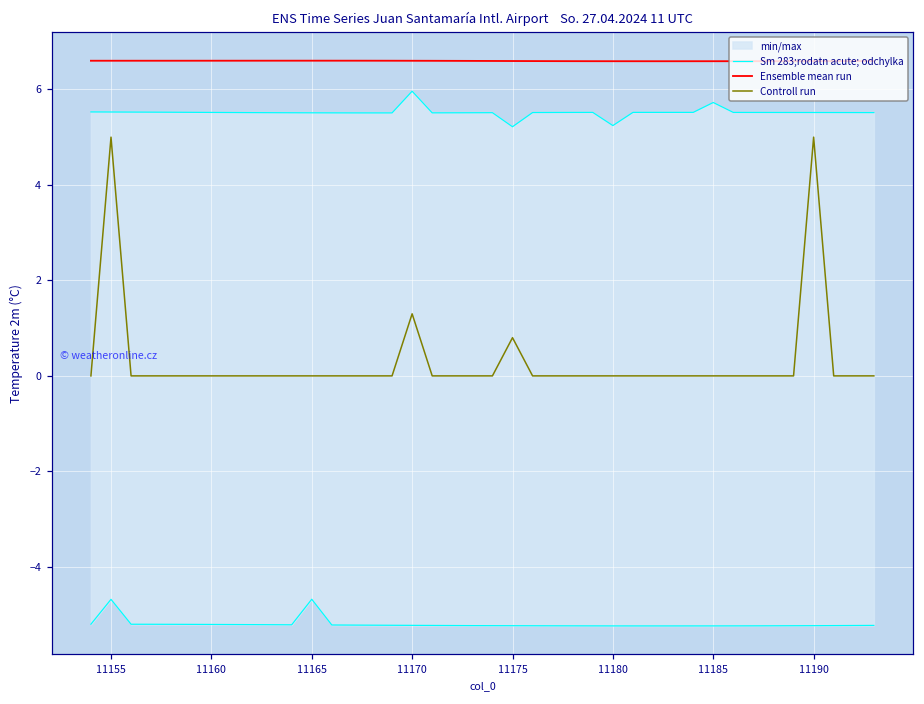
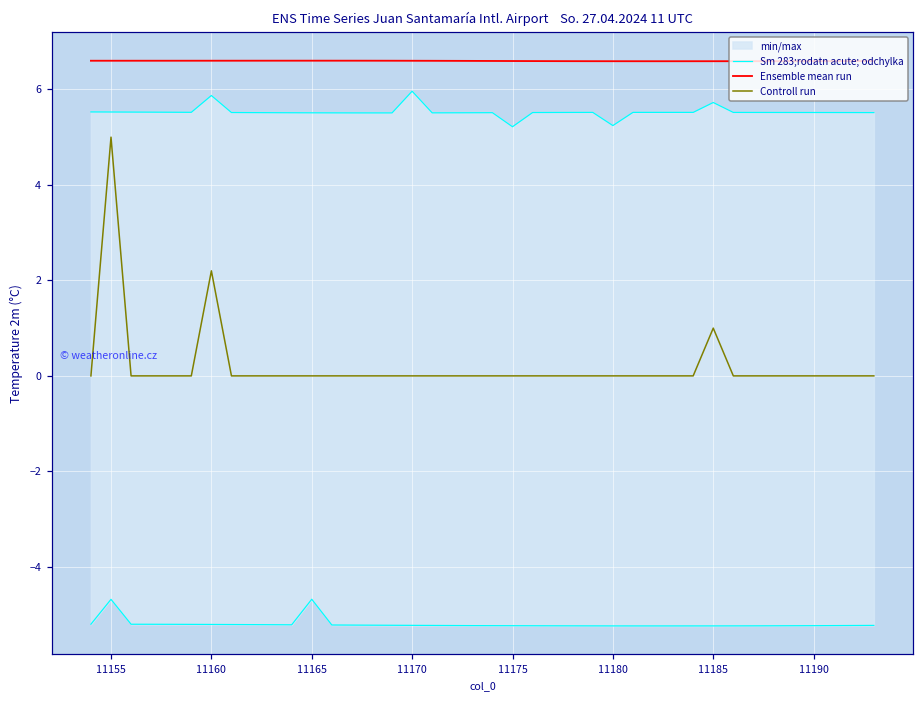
min/max, 11160: 5.5 -> 5.9
Controll run, 11160: 0.0 -> 2.2
Controll run, 11170: 1.3 -> 0.0
Controll run, 11175: 0.8 -> 0.0
Controll run, 11185: 0 -> 1
Controll run, 11190: 5 -> 0
